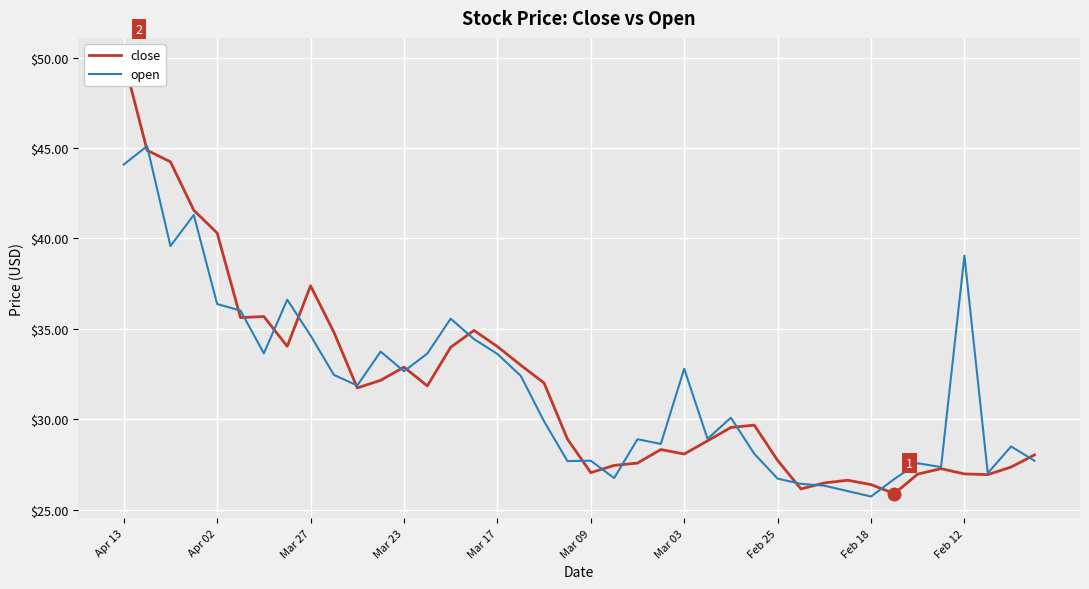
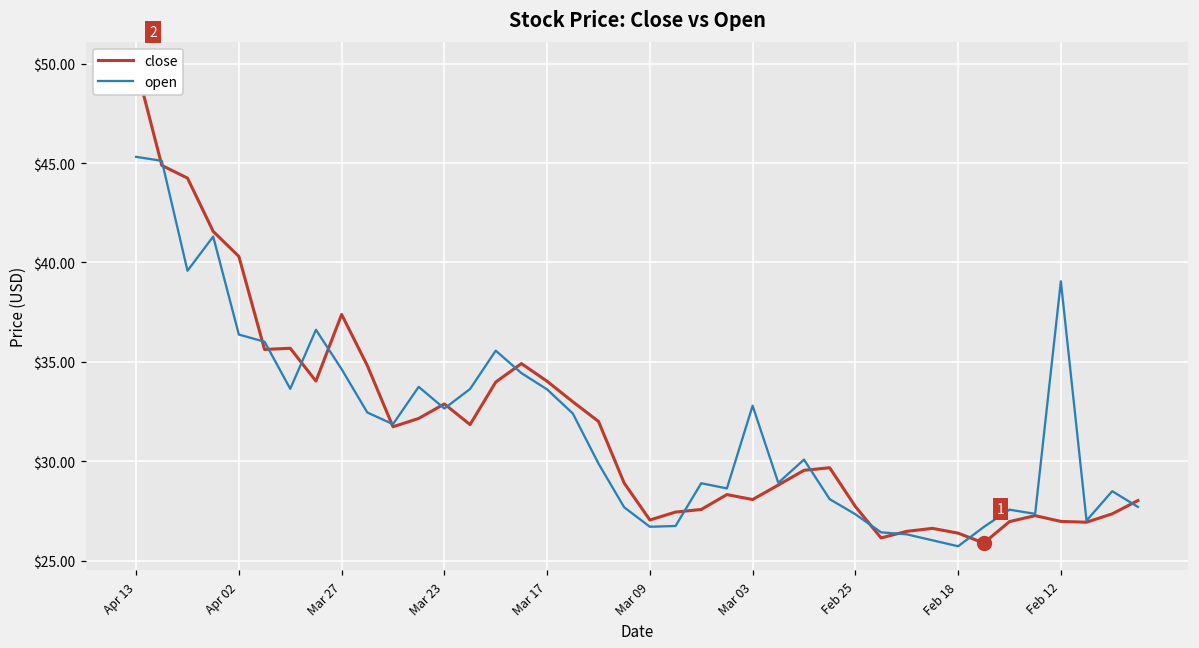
open, Apr 13: $44.1 -> $45.3
open, Mar 09: $27.7 -> $26.7
open, Feb 25: $26.7 -> $27.3
